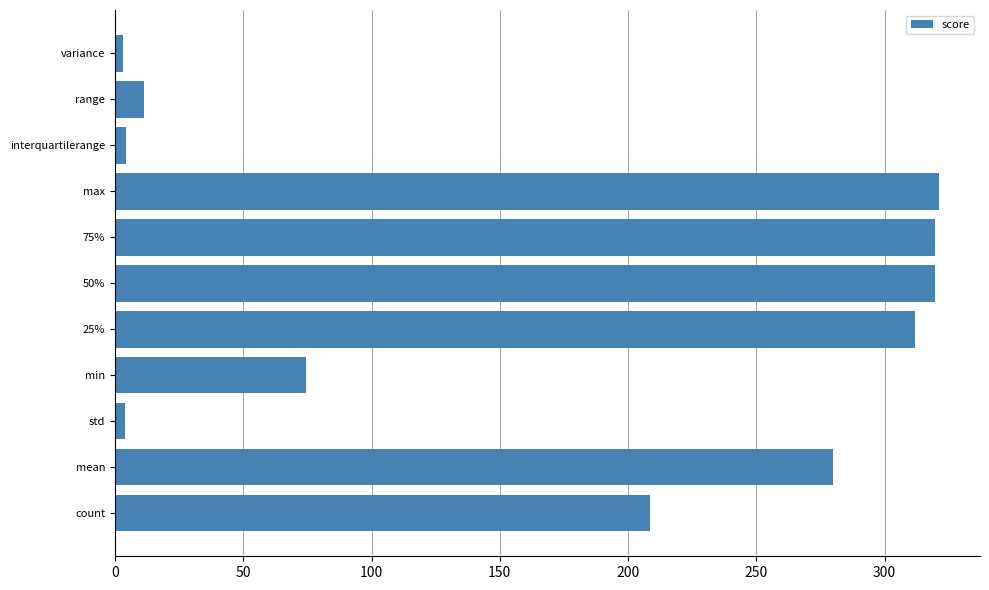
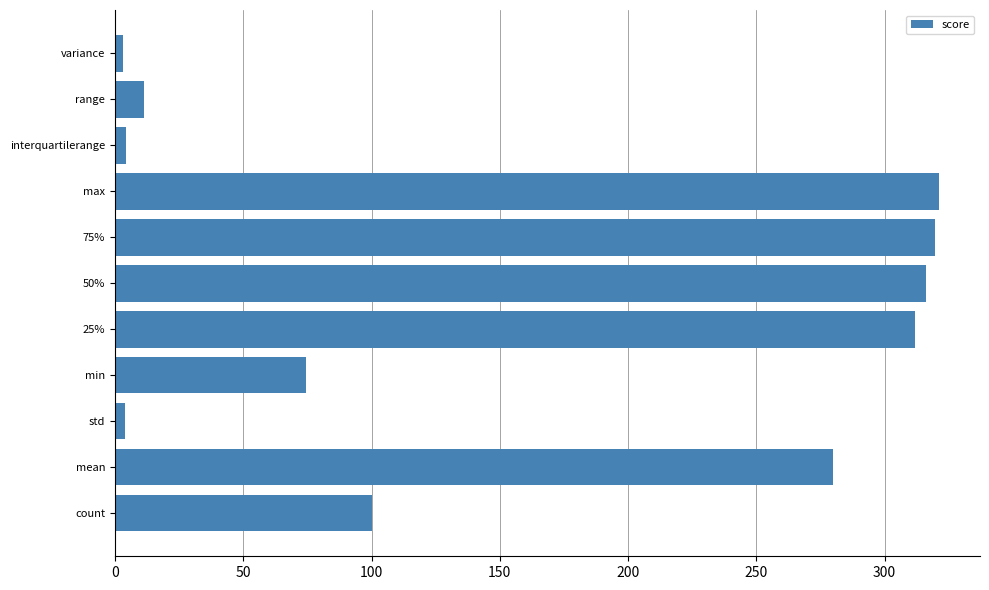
50%: 320 -> 316
count: 209 -> 100
